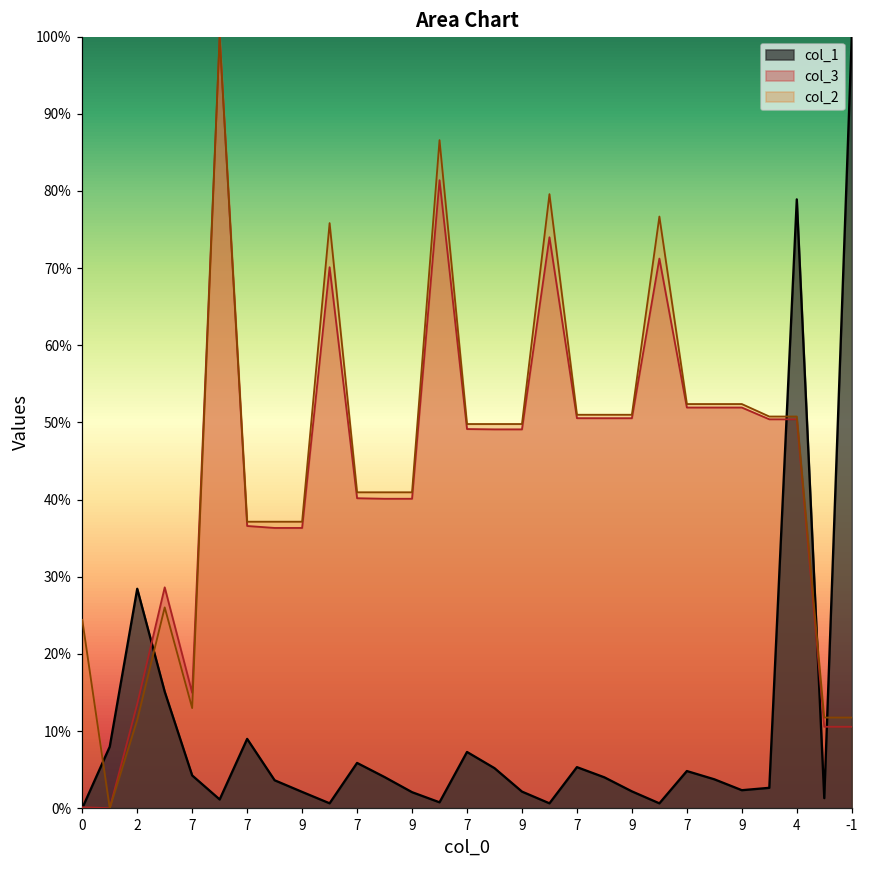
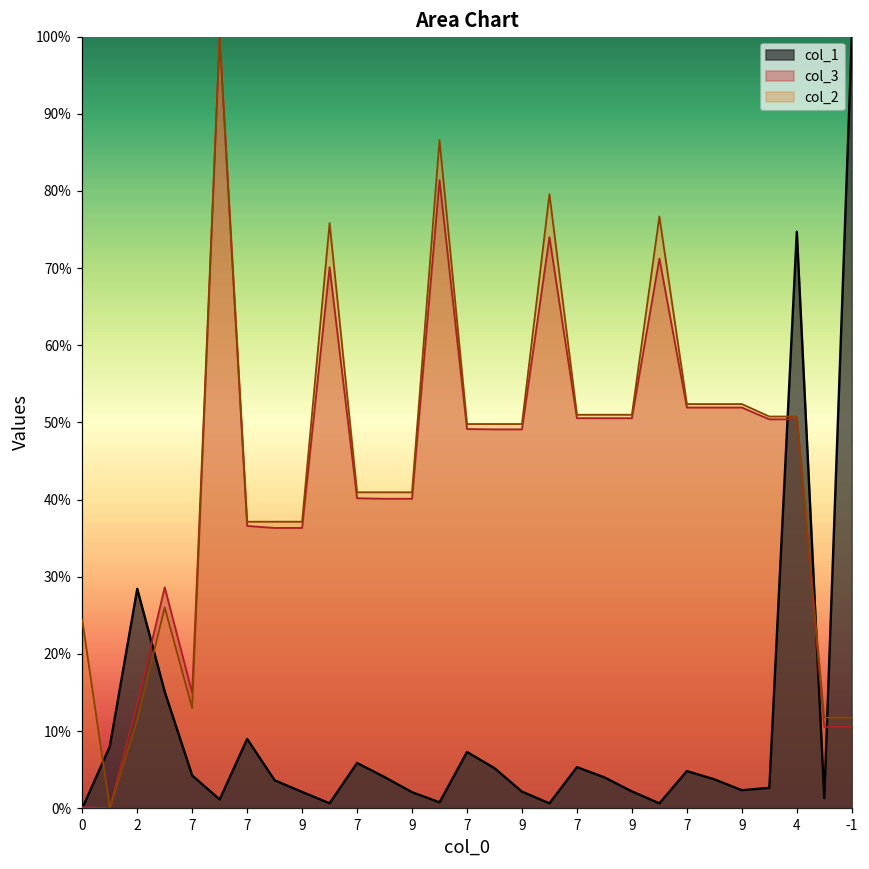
col_1, 4: 79% -> 75%
